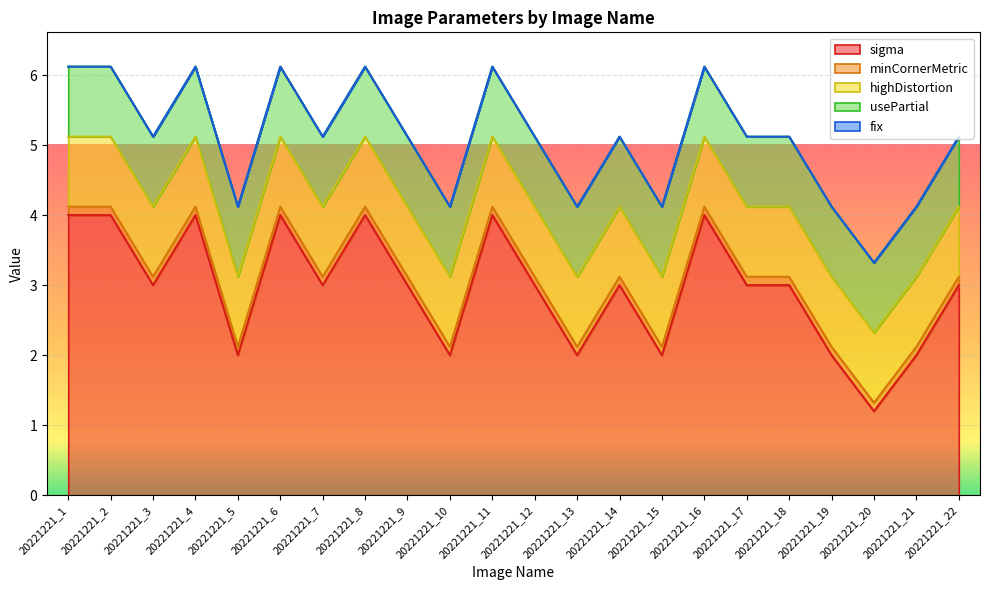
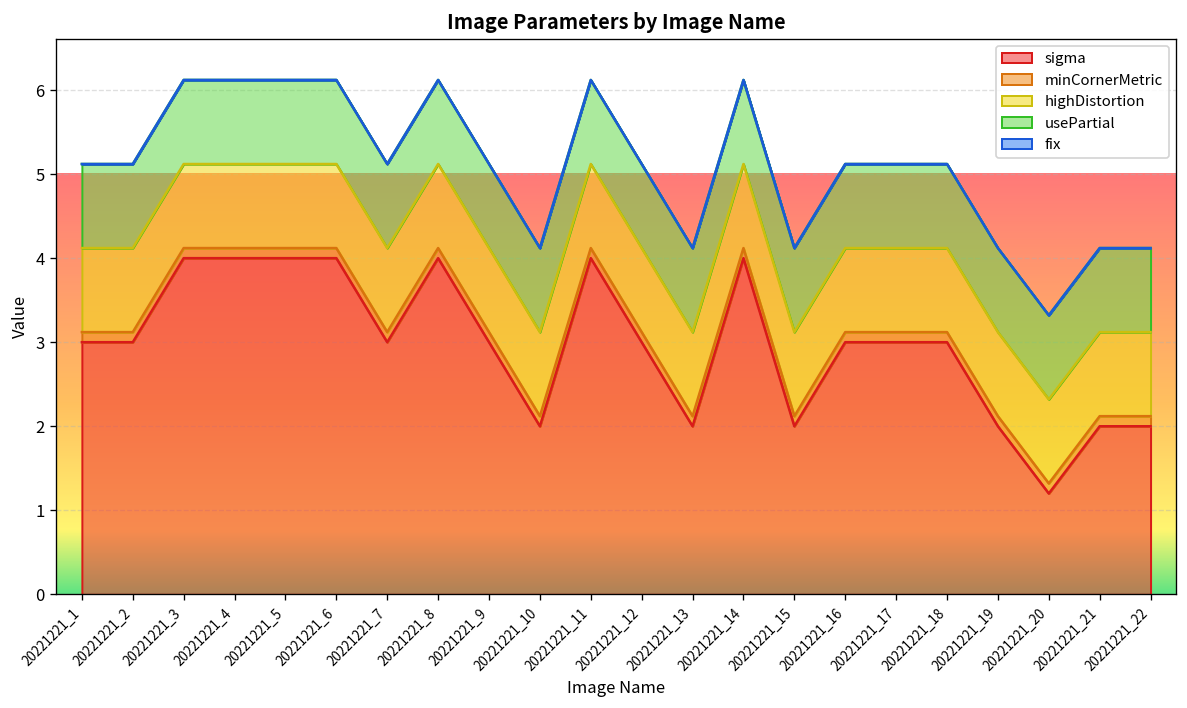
sigma, 20221221_1: 4 -> 3
sigma, 20221221_2: 4 -> 3
sigma, 20221221_3: 3 -> 4
sigma, 20221221_5: 2 -> 4
sigma, 20221221_14: 3 -> 4
sigma, 20221221_16: 4 -> 3
sigma, 20221221_22: 3 -> 2
